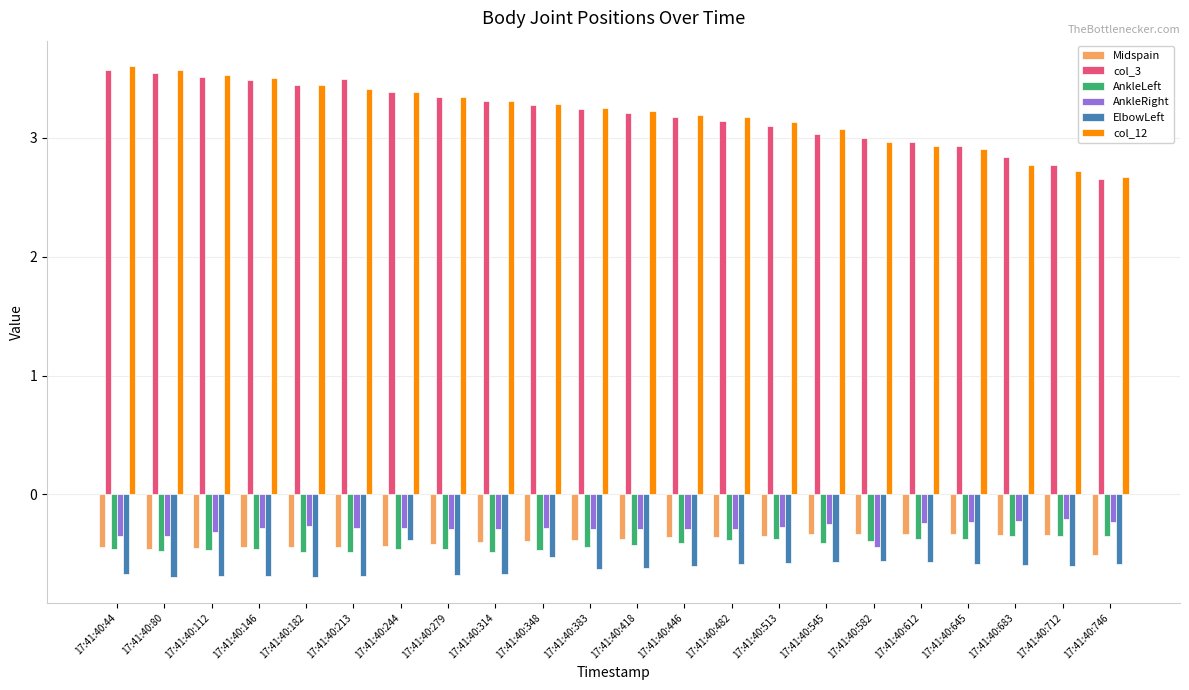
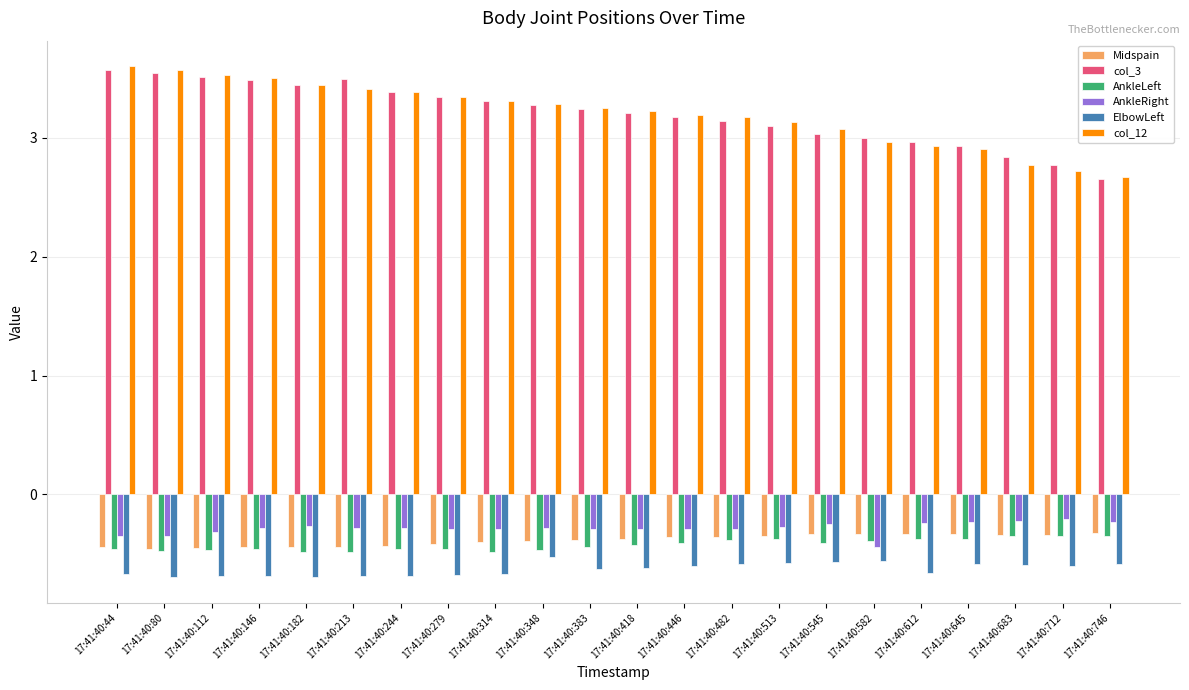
ElbowLeft, 17:41:40:244: -0.38 -> -0.68
ElbowLeft, 17:41:40:612: -0.57 -> -0.66
Midspain, 17:41:40:746: -0.51 -> -0.33
